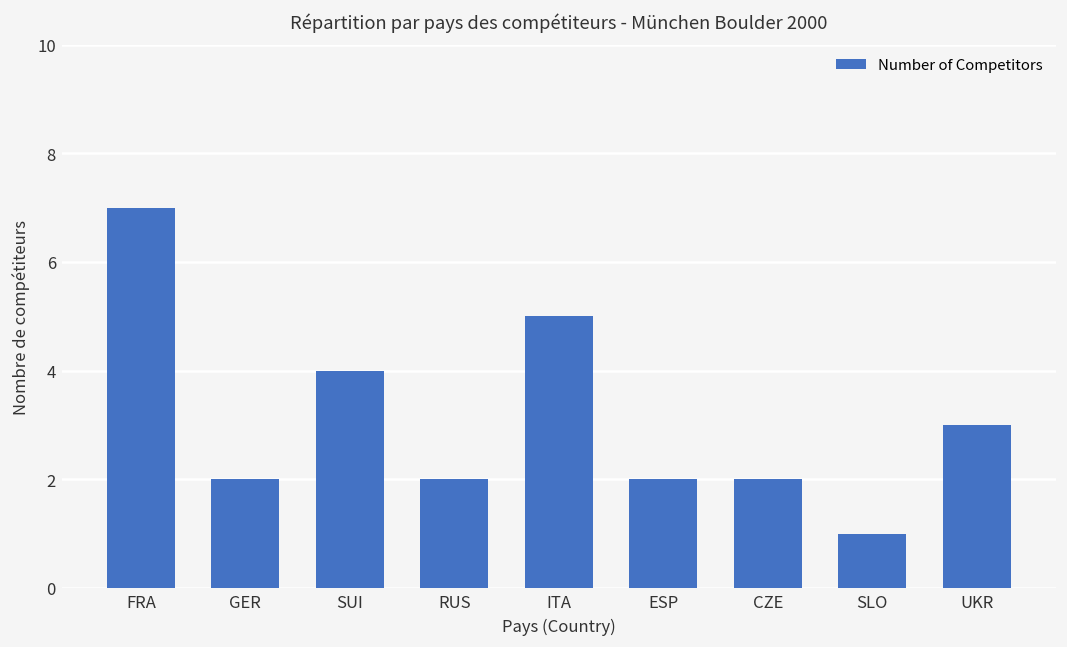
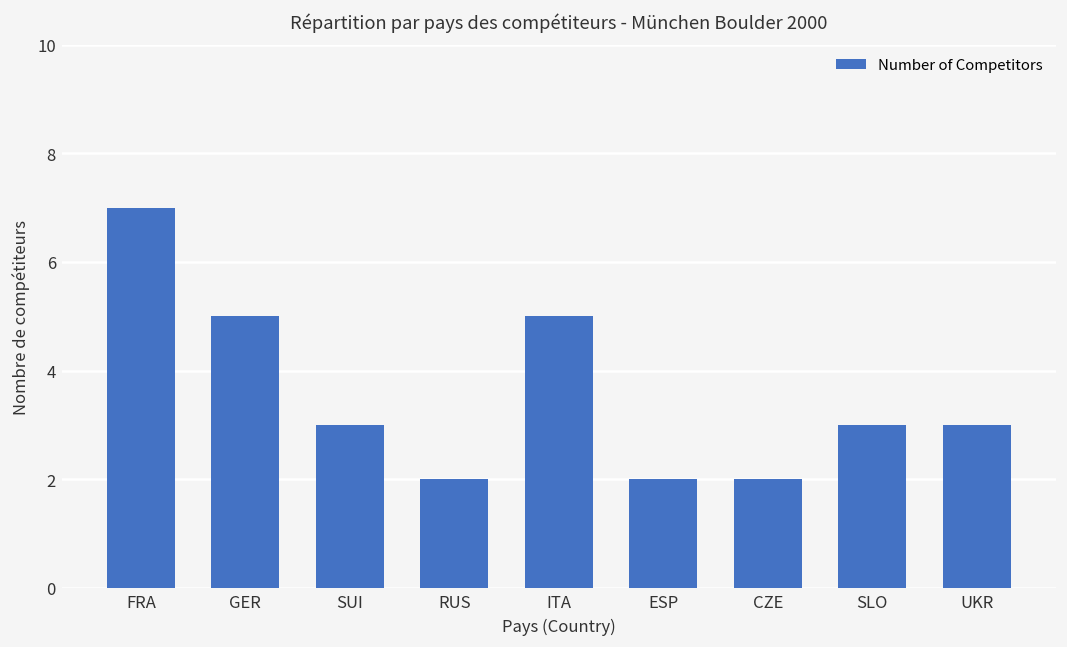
GER: 2 -> 5
SUI: 4 -> 3
SLO: 1 -> 3
